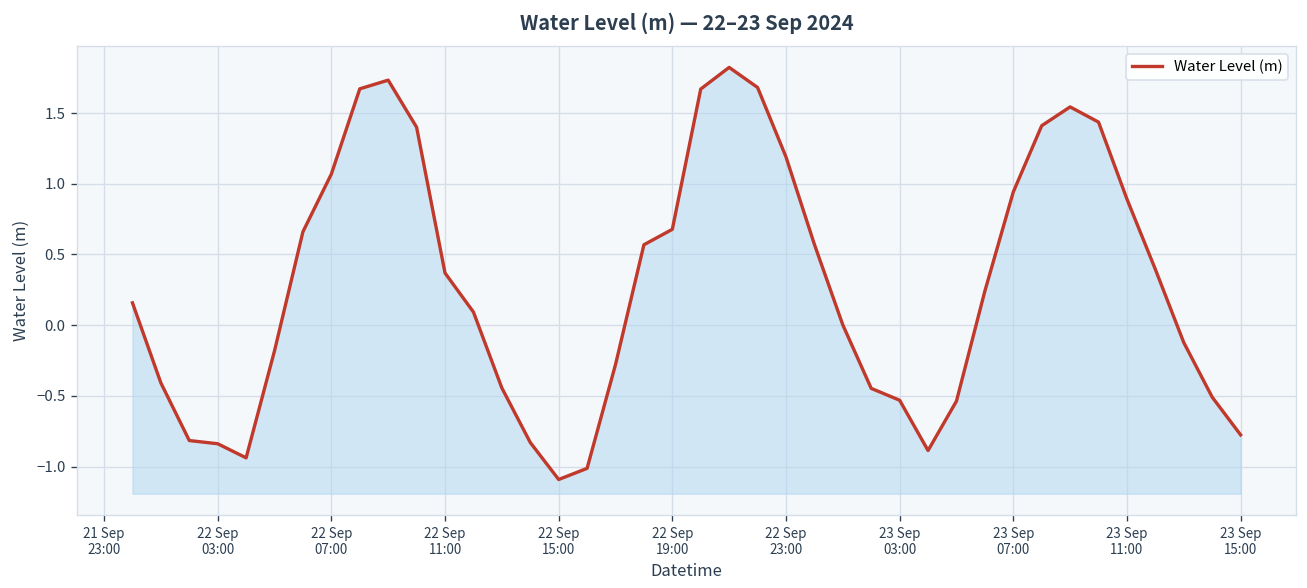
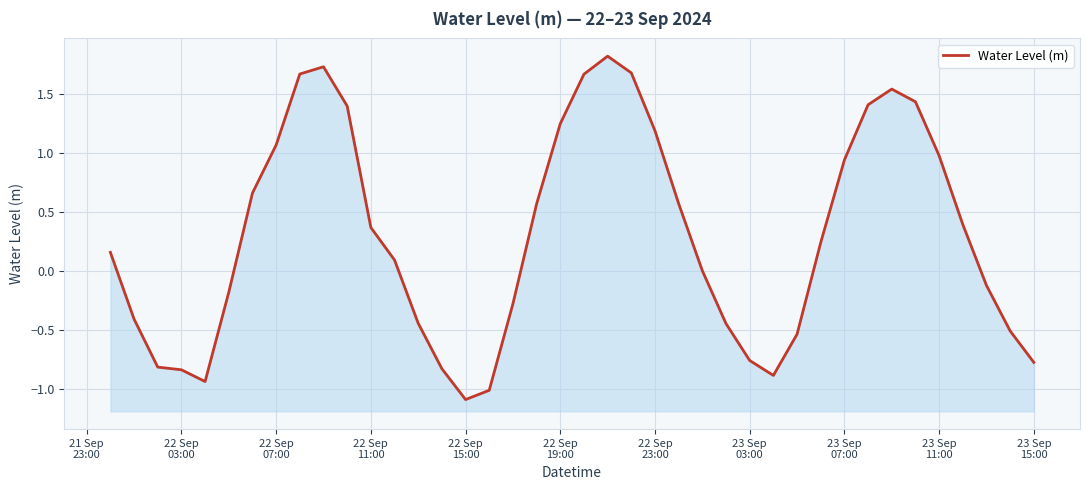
22 Sep 19:00: 0.68 -> 1.25
23 Sep 03:00: -0.53 -> -0.76
23 Sep 11:00: 0.89 -> 0.98
